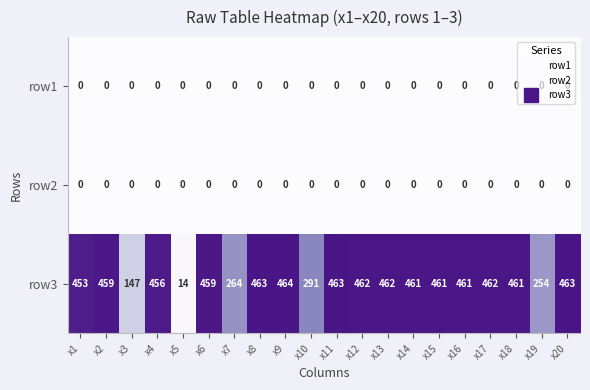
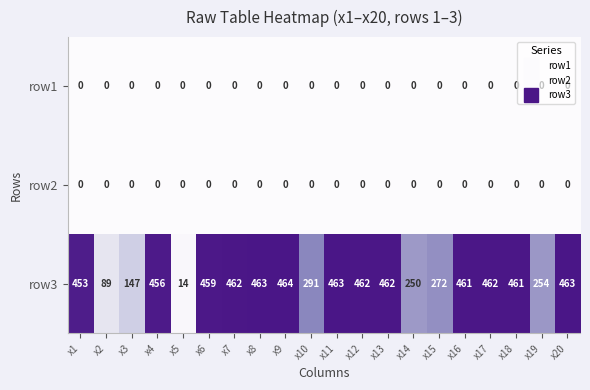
row3, x2: 459 -> 89
row3, x7: 264 -> 462
row3, x14: 461 -> 250
row3, x15: 461 -> 272
